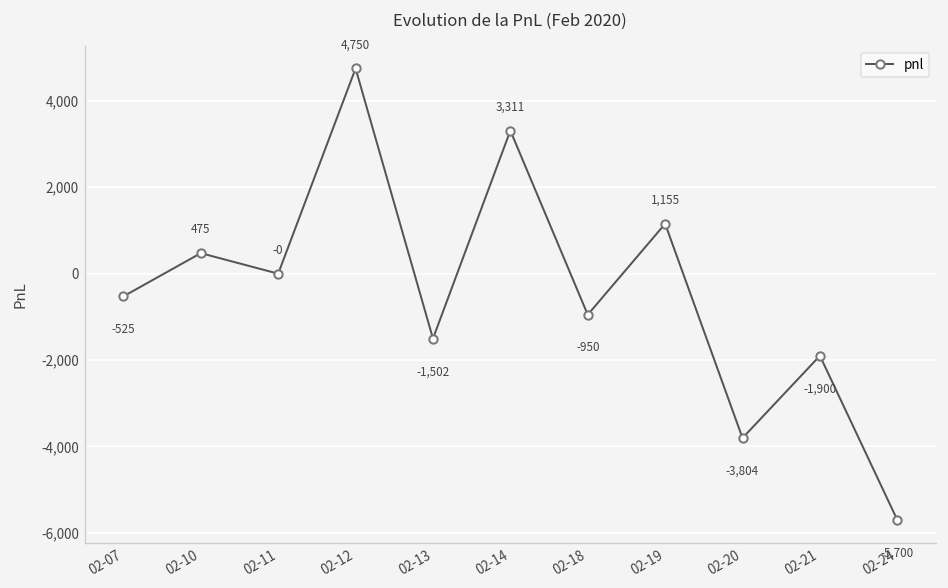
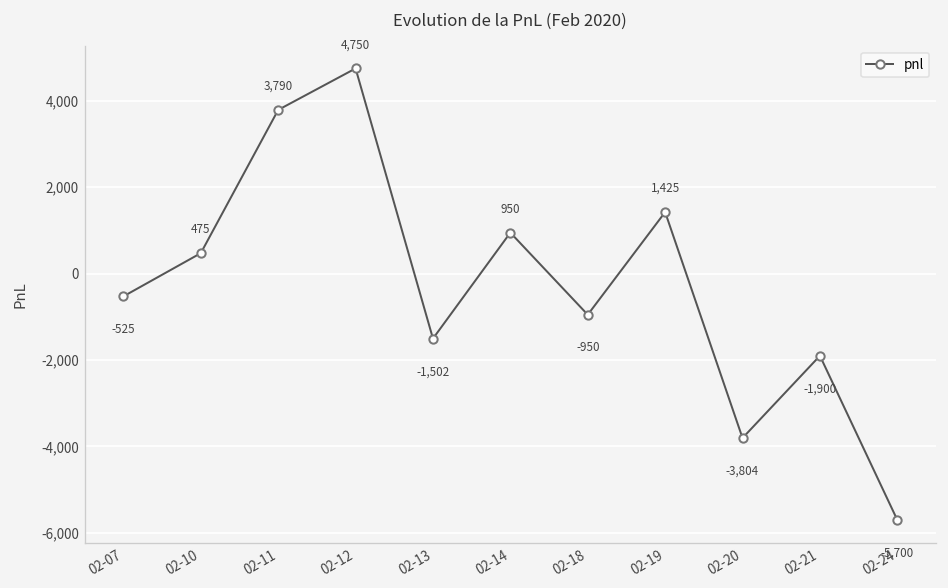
02-11: -0 -> 3,790
02-14: 3,311 -> 950
02-19: 1,155 -> 1,425
